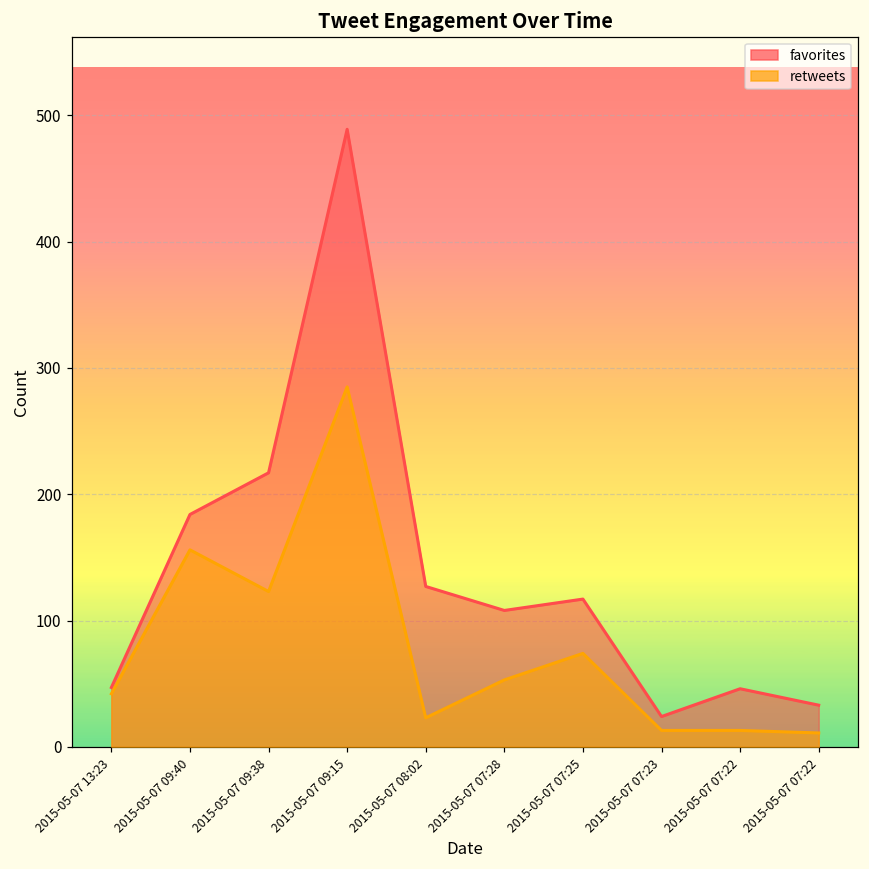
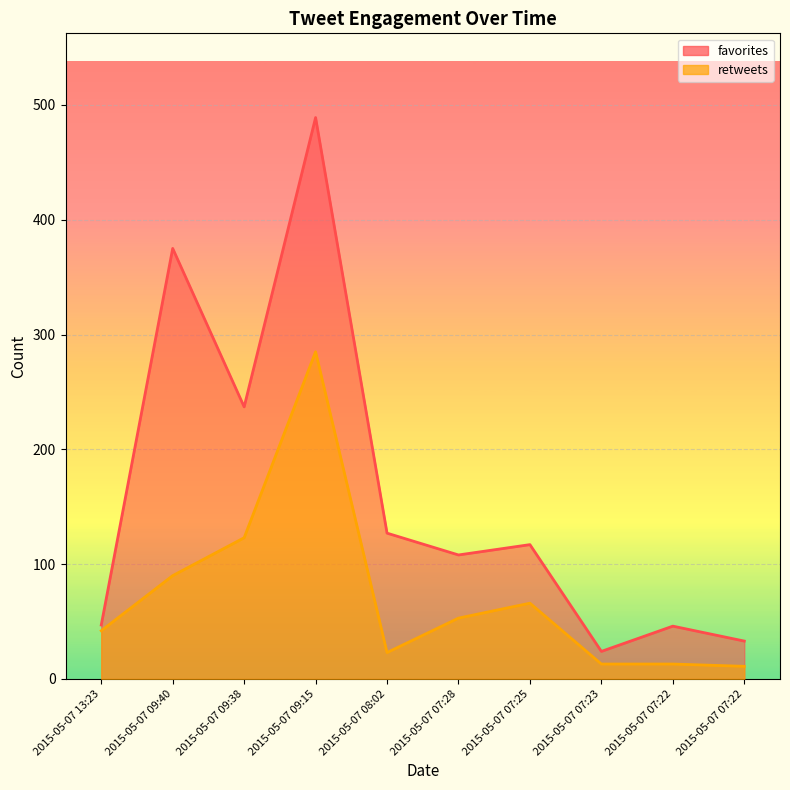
favorites, 2015-05-07 09:40: 184 -> 375
retweets, 2015-05-07 09:40: 156 -> 90
favorites, 2015-05-07 09:38: 217 -> 237
retweets, 2015-05-07 07:25: 74 -> 66
